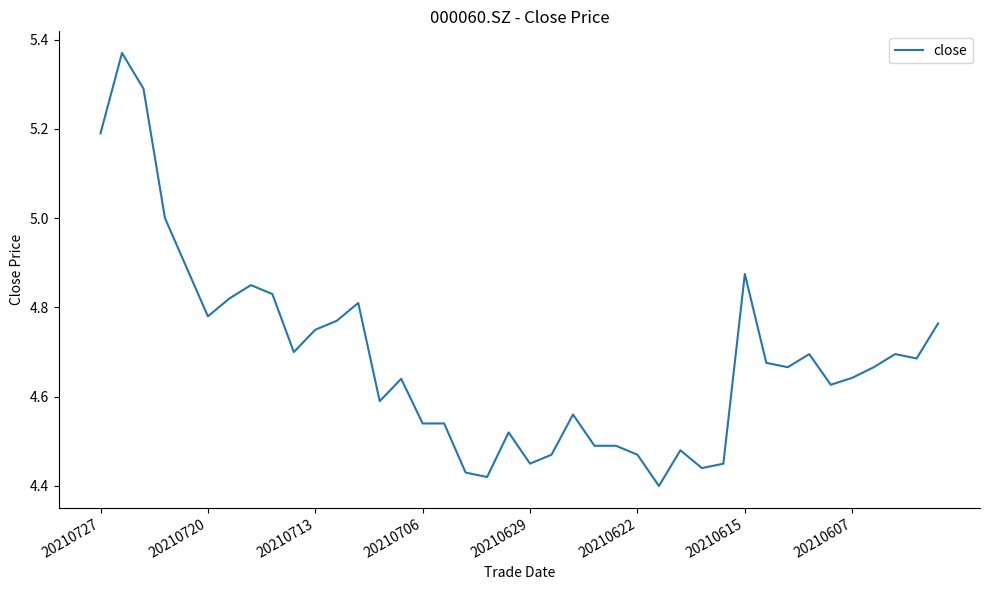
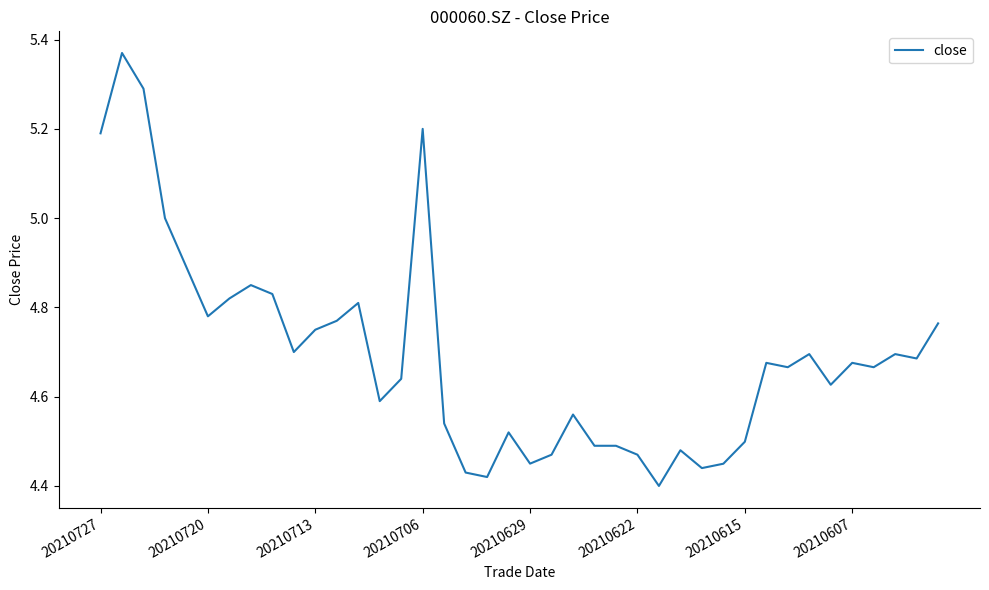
20210706: 4.54 -> 5.20
20210615: 4.88 -> 4.50
20210607: 4.64 -> 4.68
